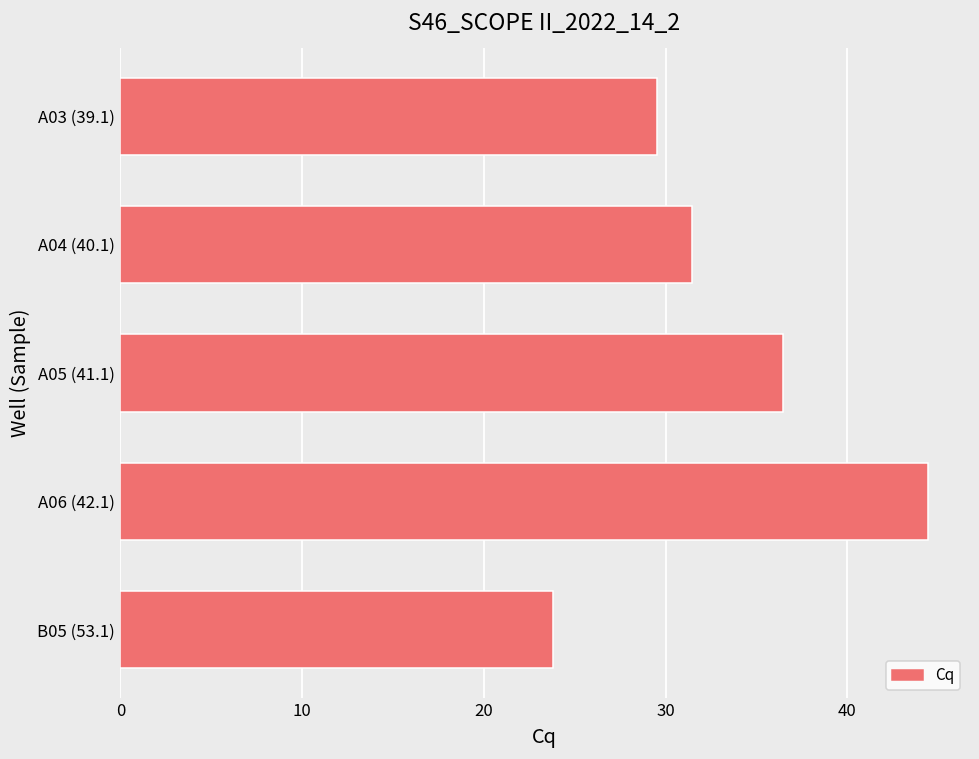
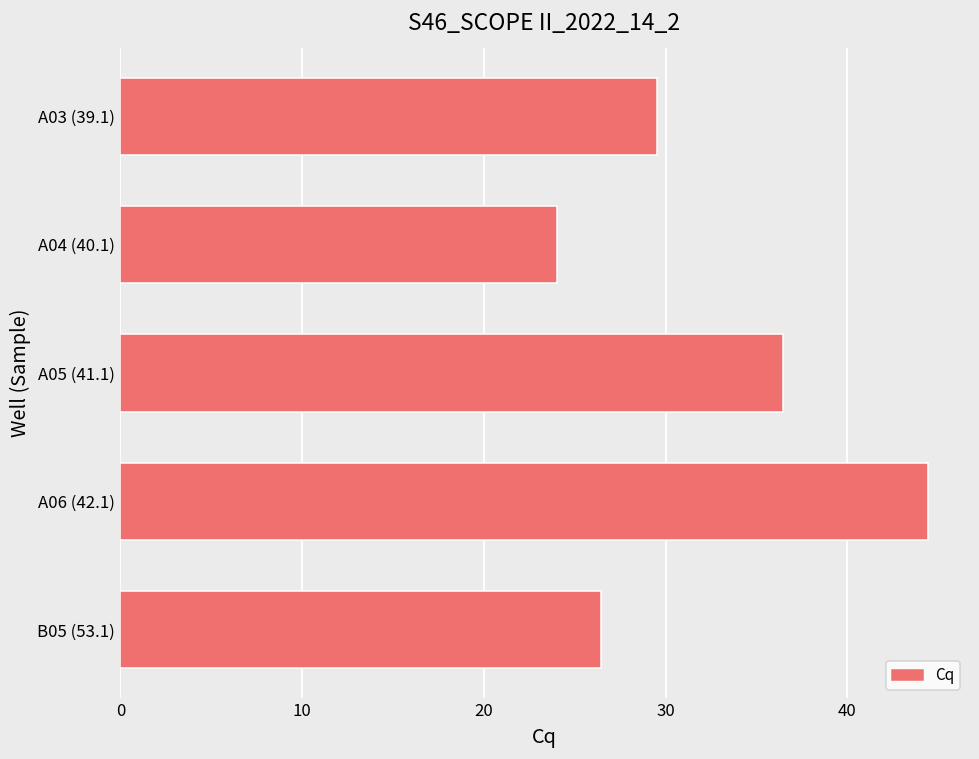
A04 (40.1): 31.5 -> 24.0
B05 (53.1): 23.8 -> 26.4
